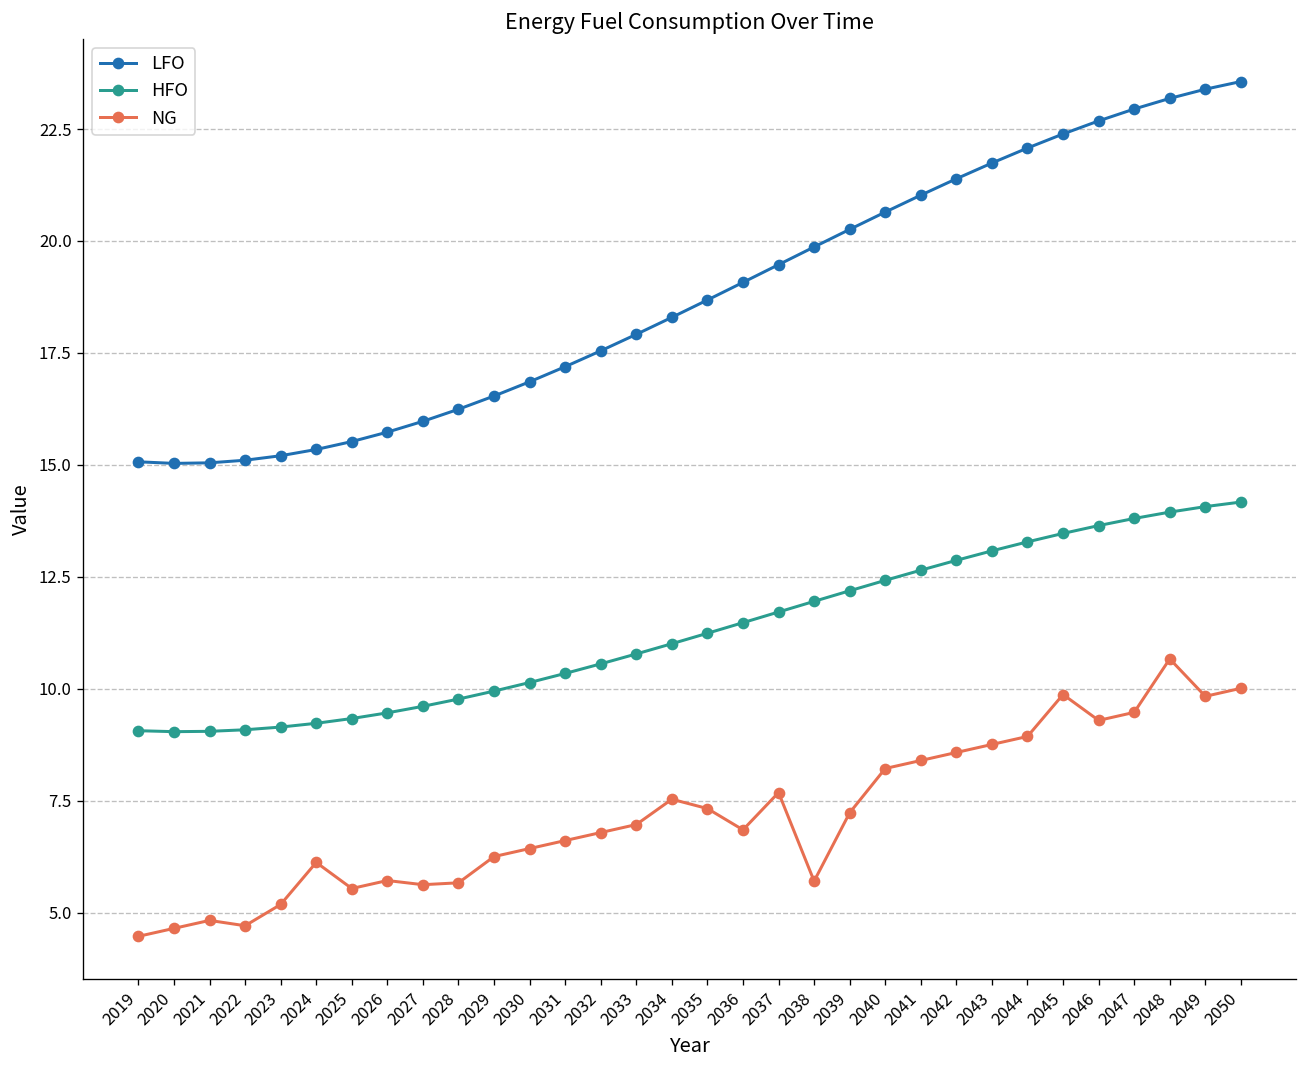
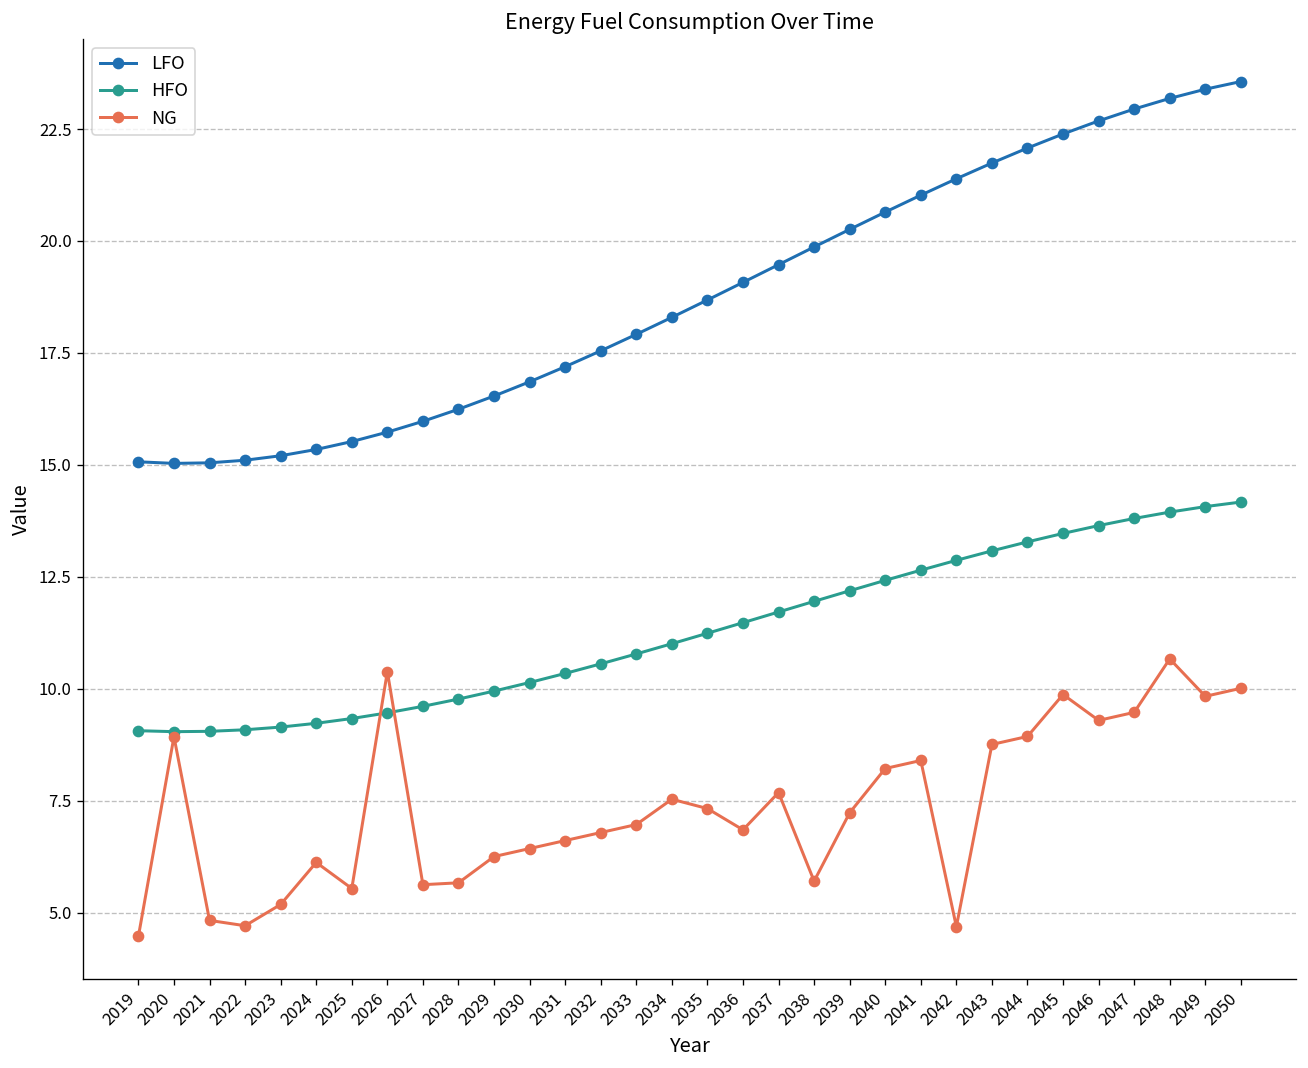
NG, 2020: 4.6 -> 8.9
NG, 2026: 5.7 -> 10.4
NG, 2042: 8.6 -> 4.7
